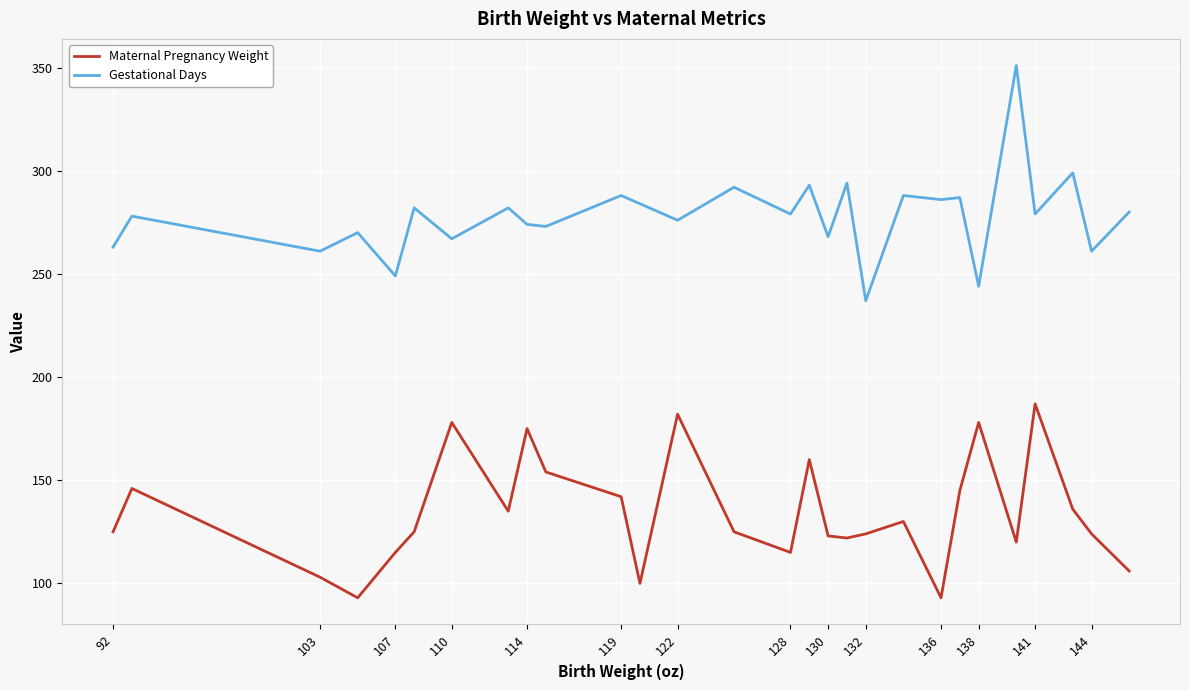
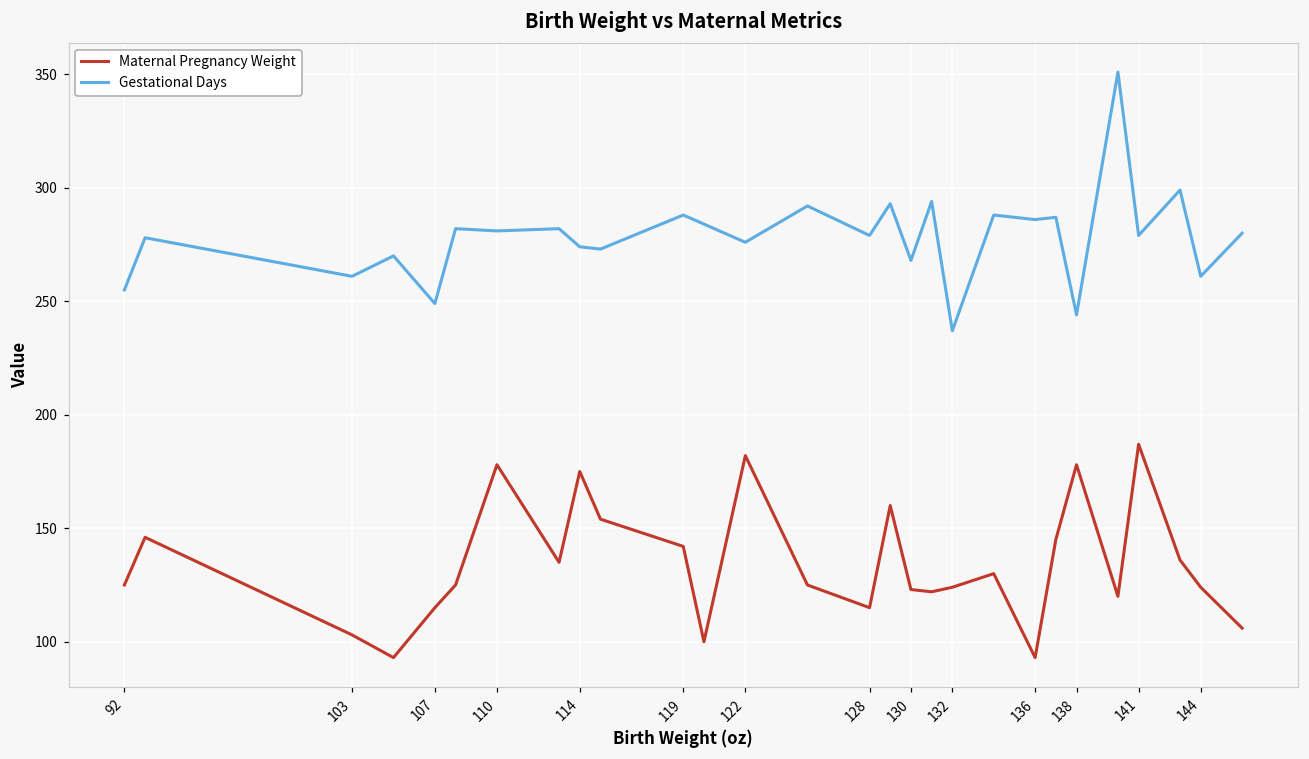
Gestational Days, 92: 263 -> 255
Gestational Days, 110: 267 -> 281
